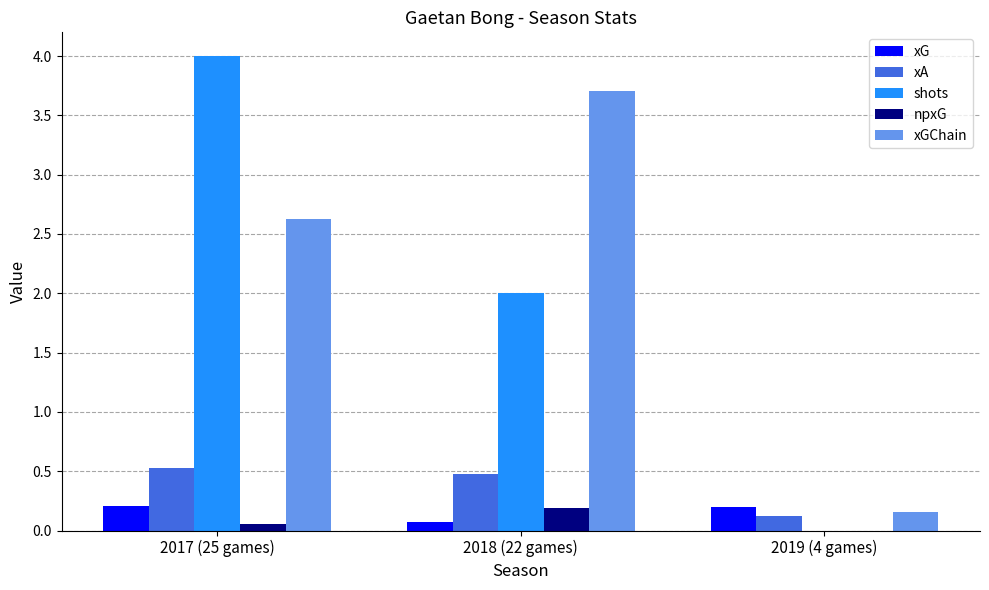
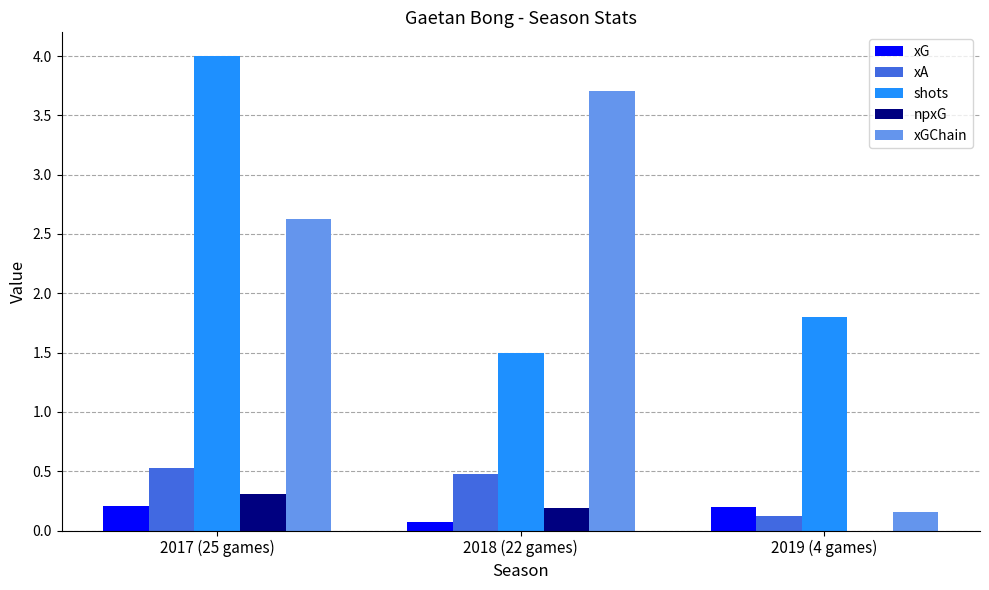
npxG, 2017 (25 games): 0.05 -> 0.31
shots, 2018 (22 games): 2.0 -> 1.5
shots, 2019 (4 games): 0.0 -> 1.8
